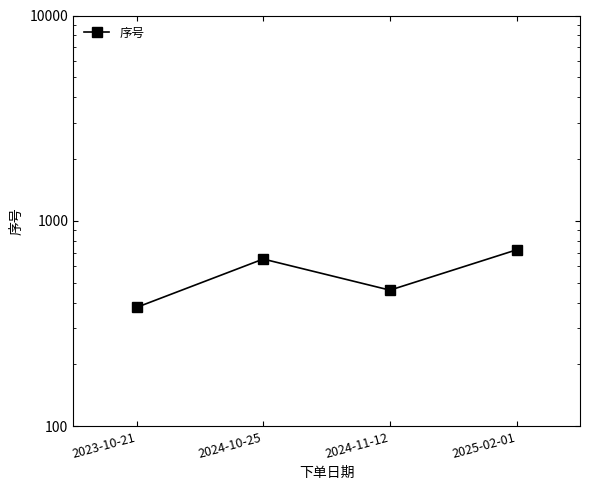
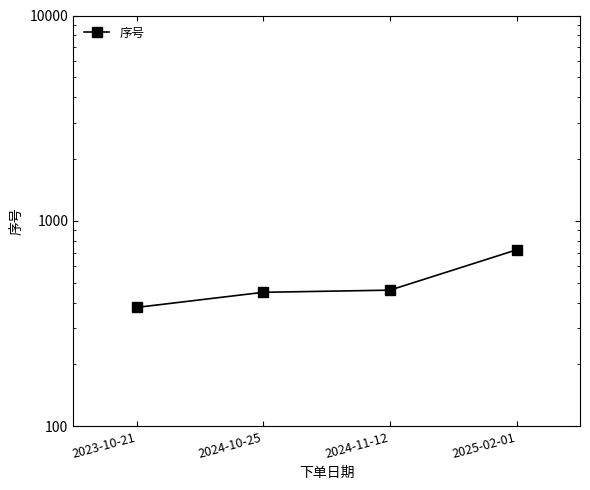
2024-10-25: 650 -> 450
